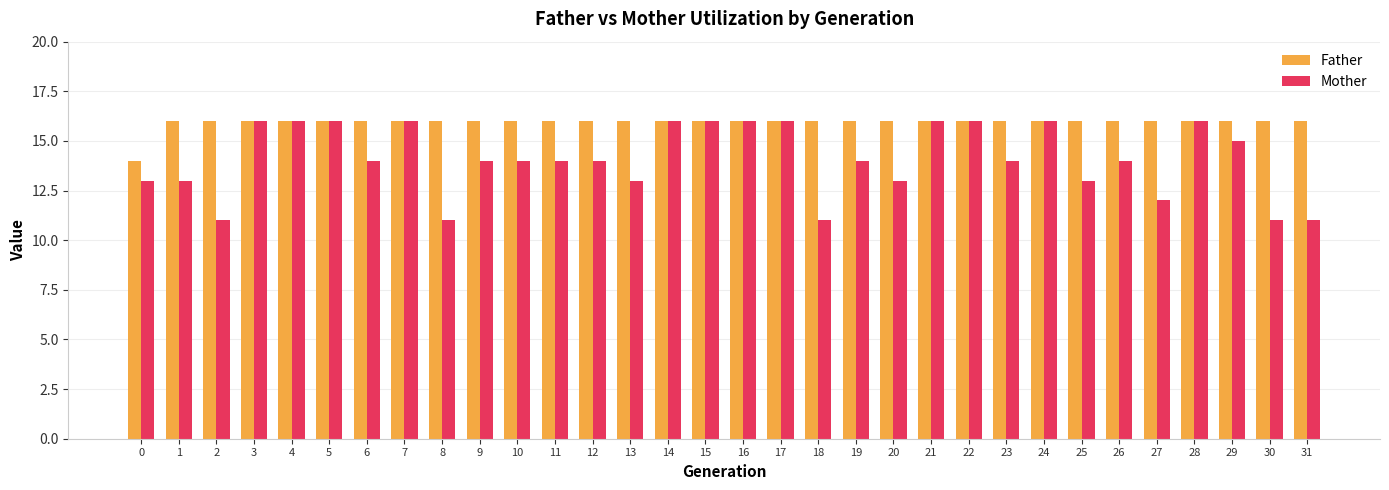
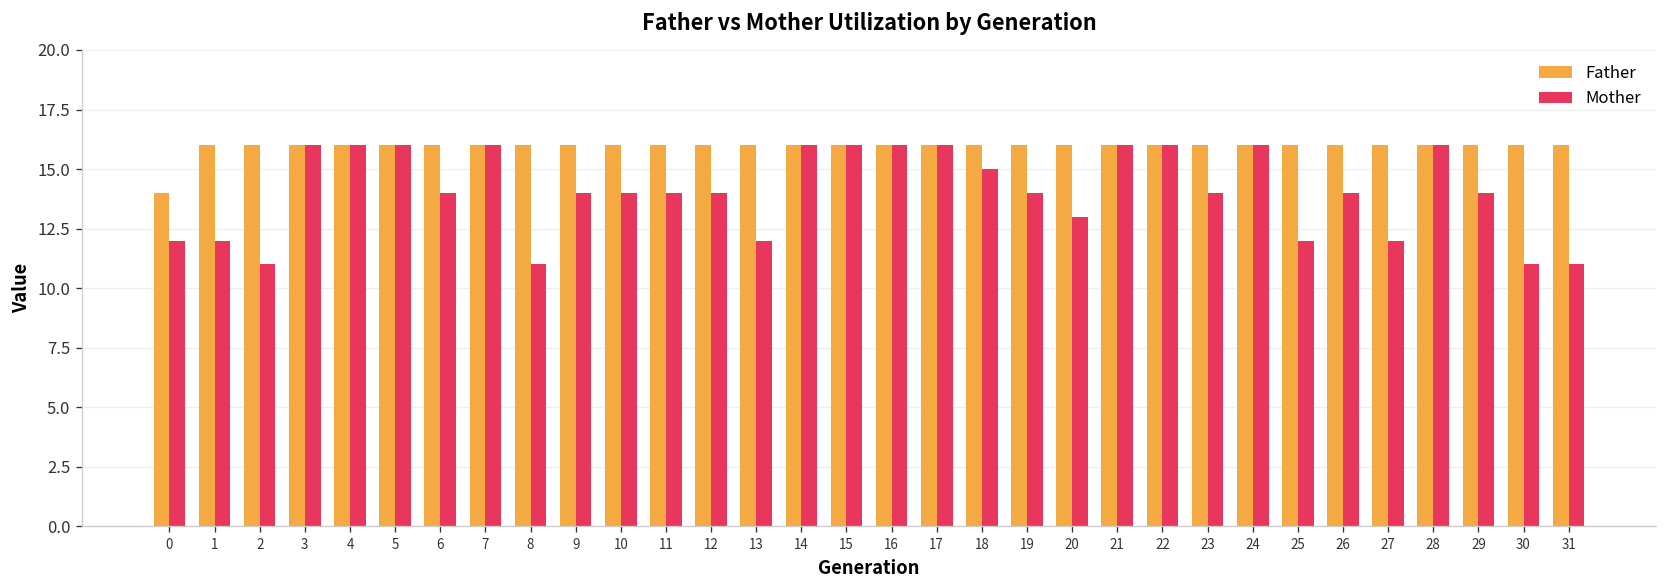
Mother, 0: 13 -> 12
Mother, 1: 13 -> 12
Mother, 13: 13 -> 12
Mother, 18: 11 -> 15
Mother, 25: 13 -> 12
Mother, 29: 15 -> 14
